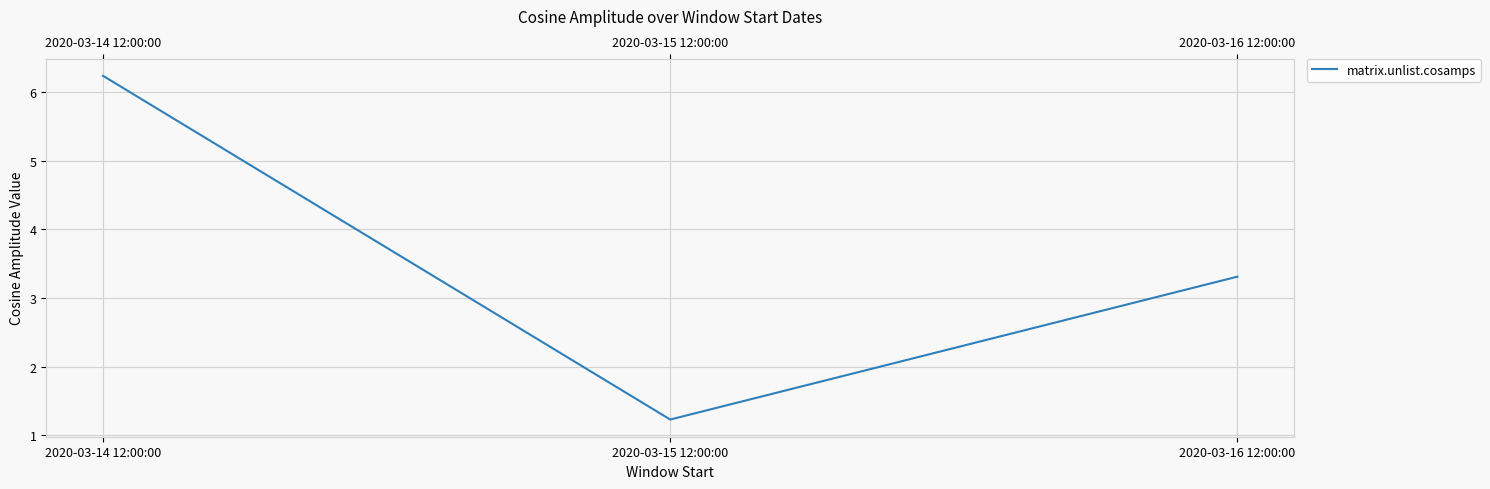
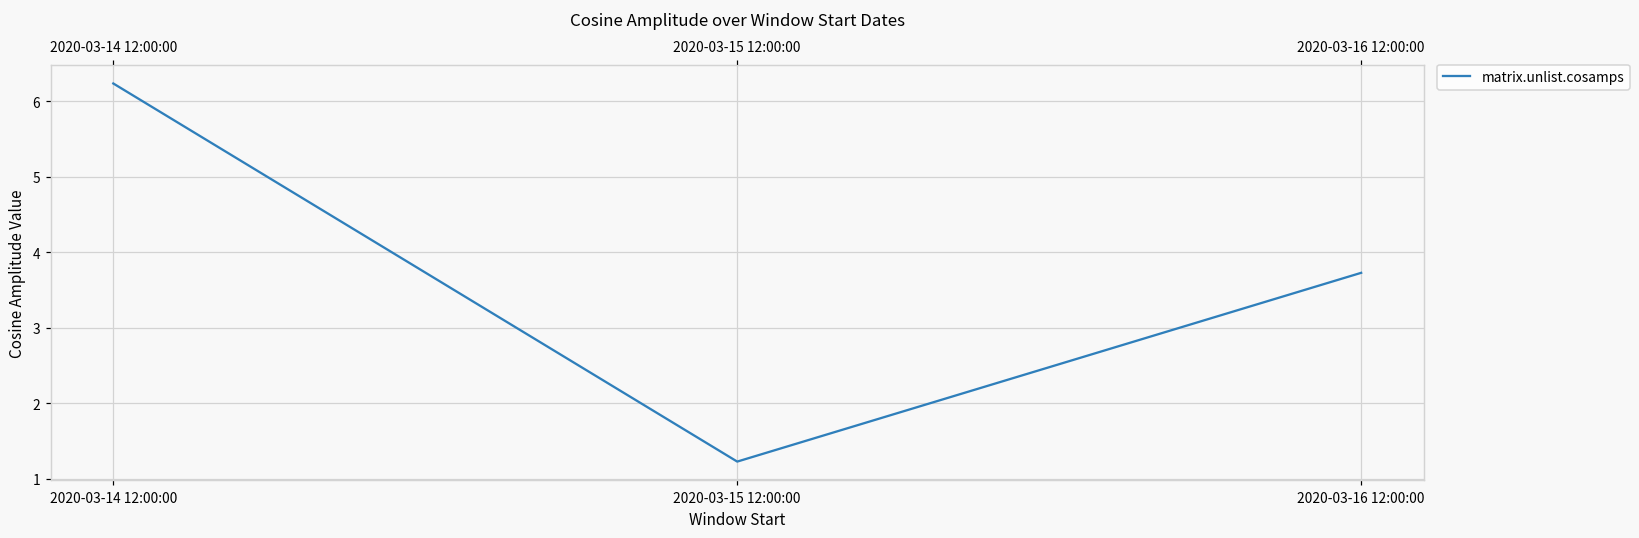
2020-03-16 12:00:00: 3.3 -> 3.7
